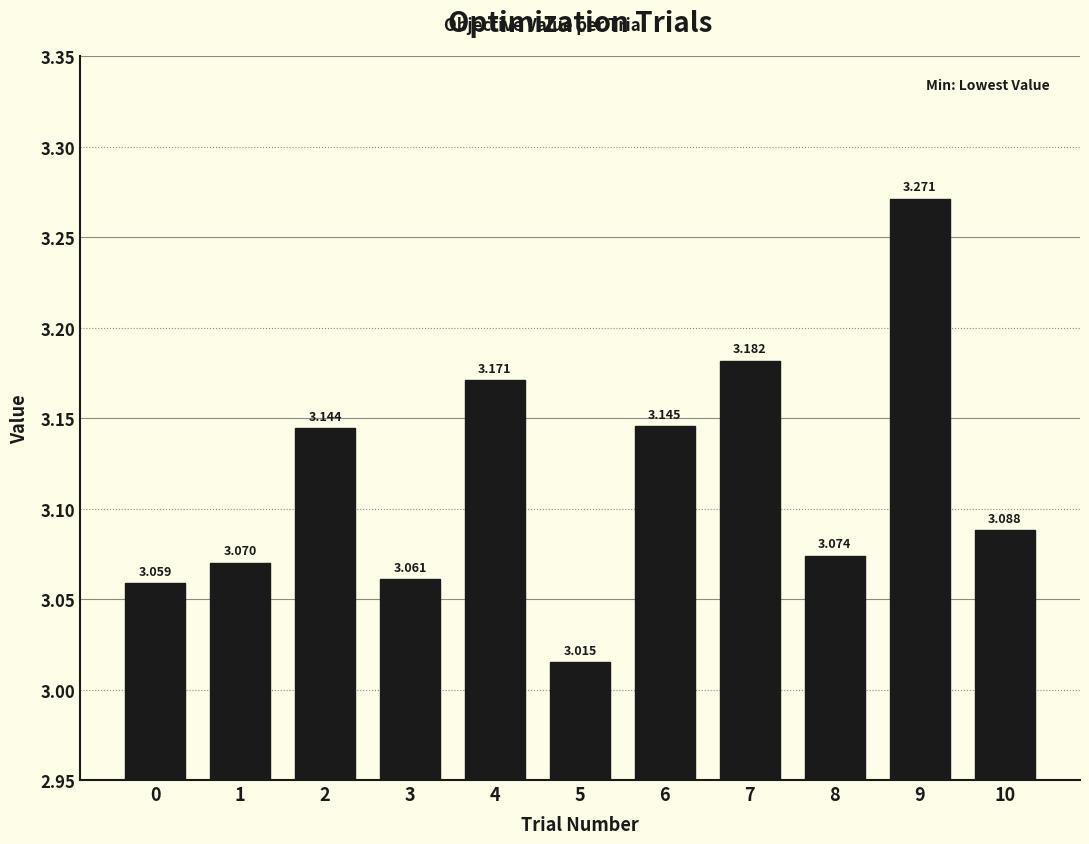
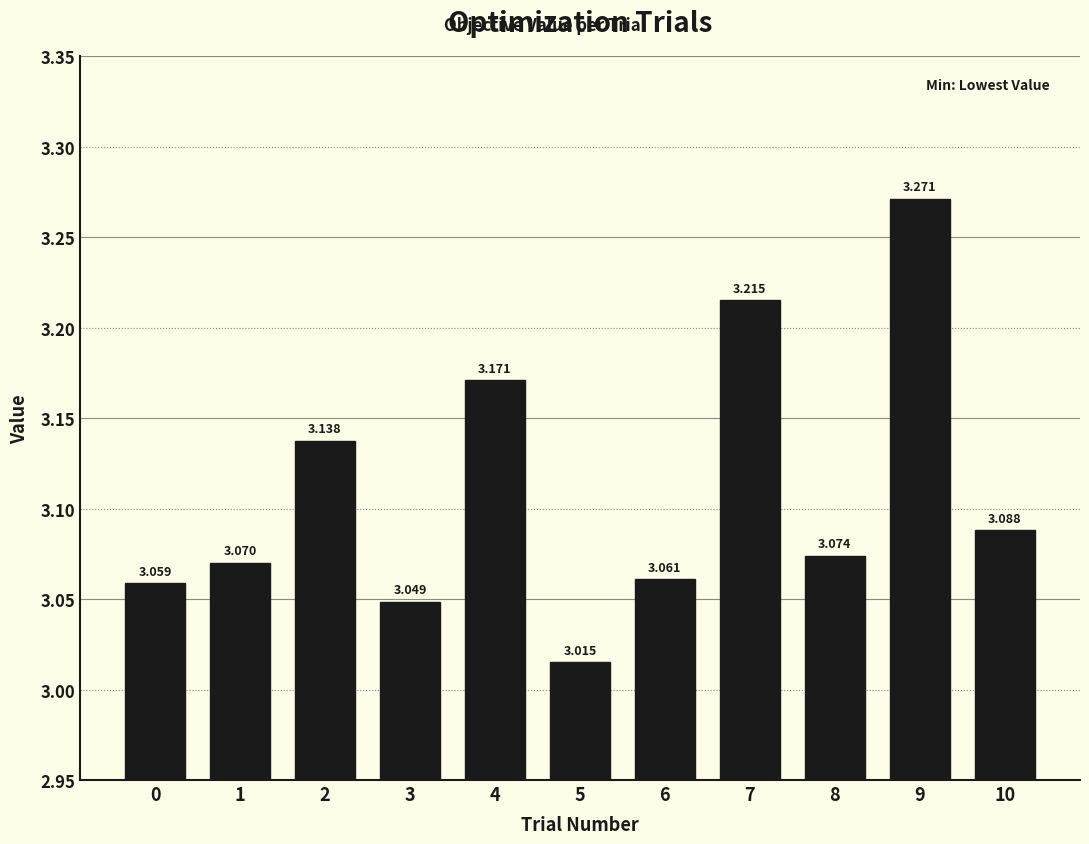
2: 3.144 -> 3.138
3: 3.061 -> 3.049
6: 3.145 -> 3.061
7: 3.182 -> 3.215
